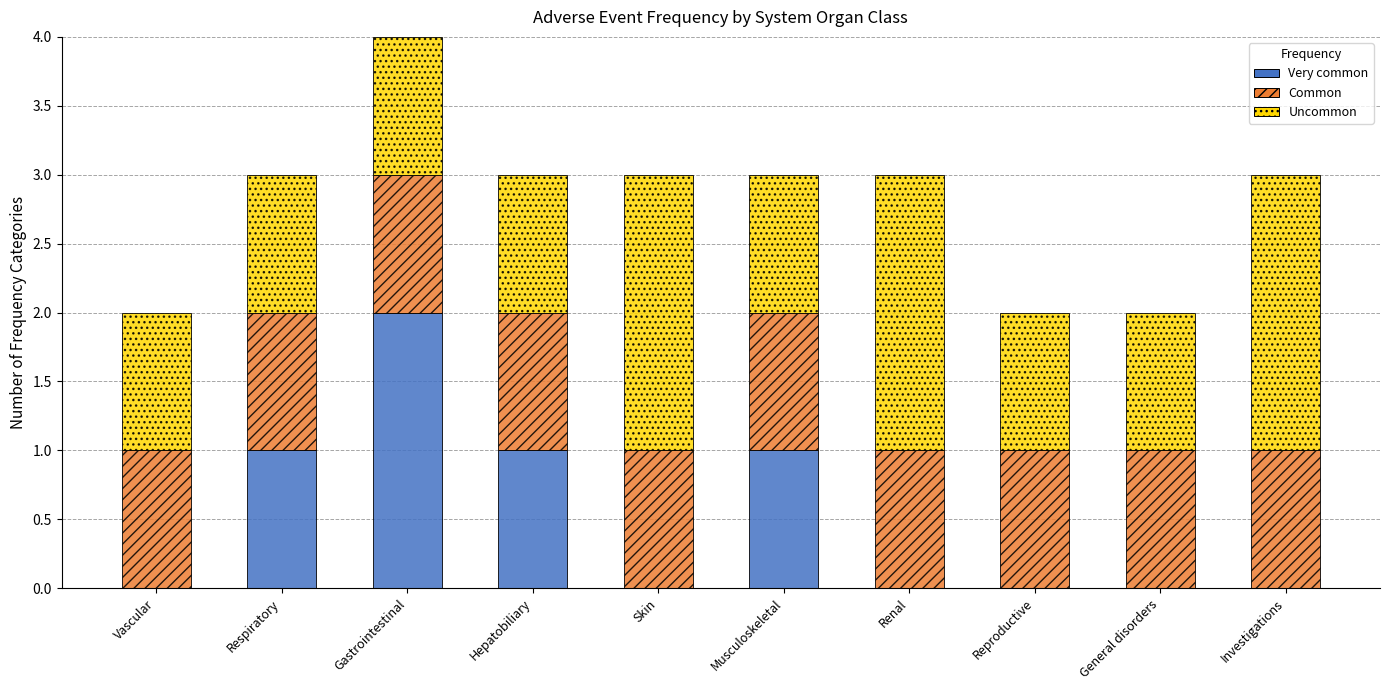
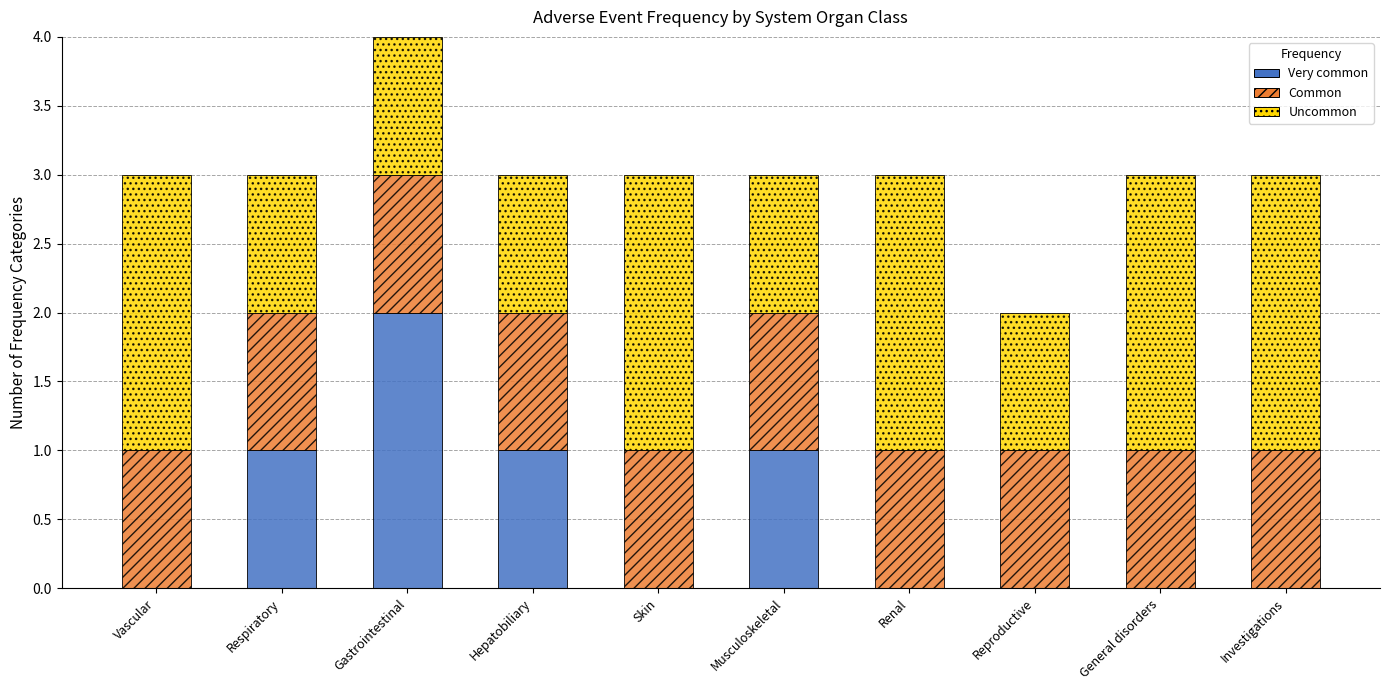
Uncommon, Vascular: 1 -> 2
Uncommon, General disorders: 1 -> 2
